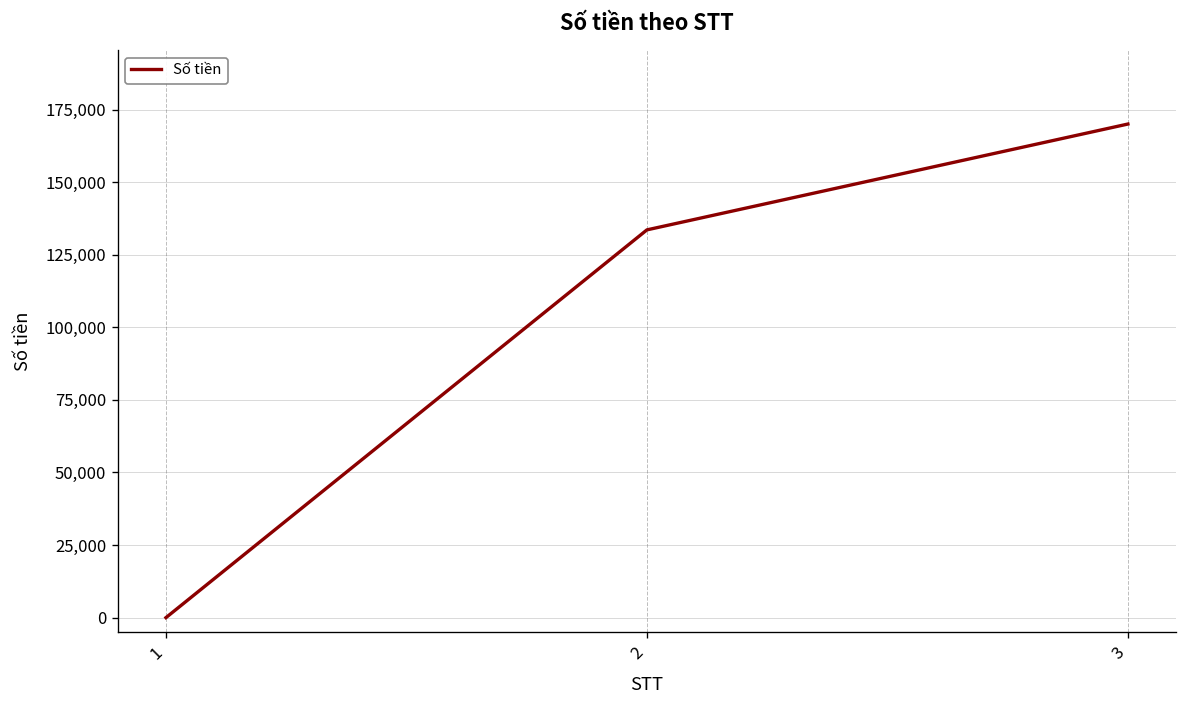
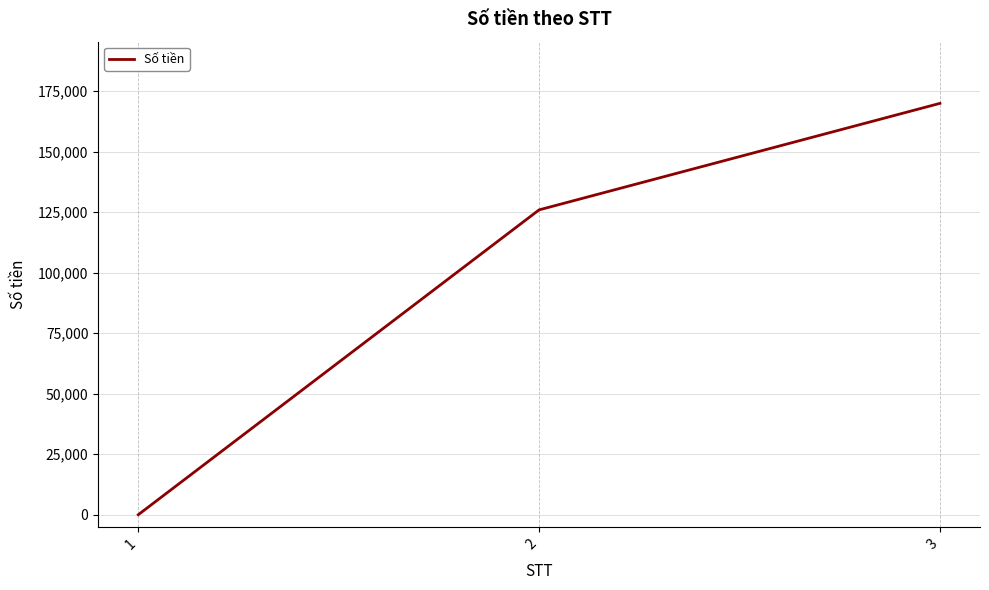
2: 134,000 -> 126,000
